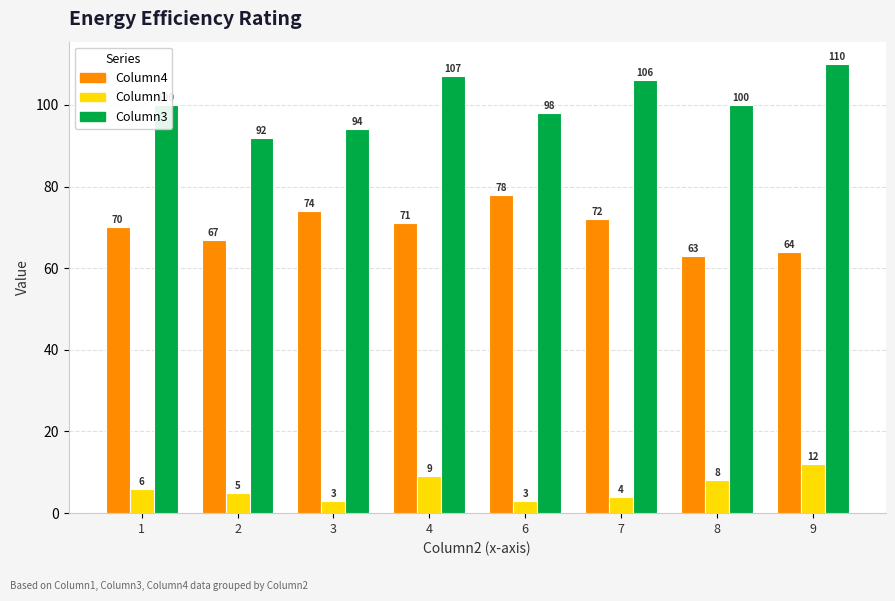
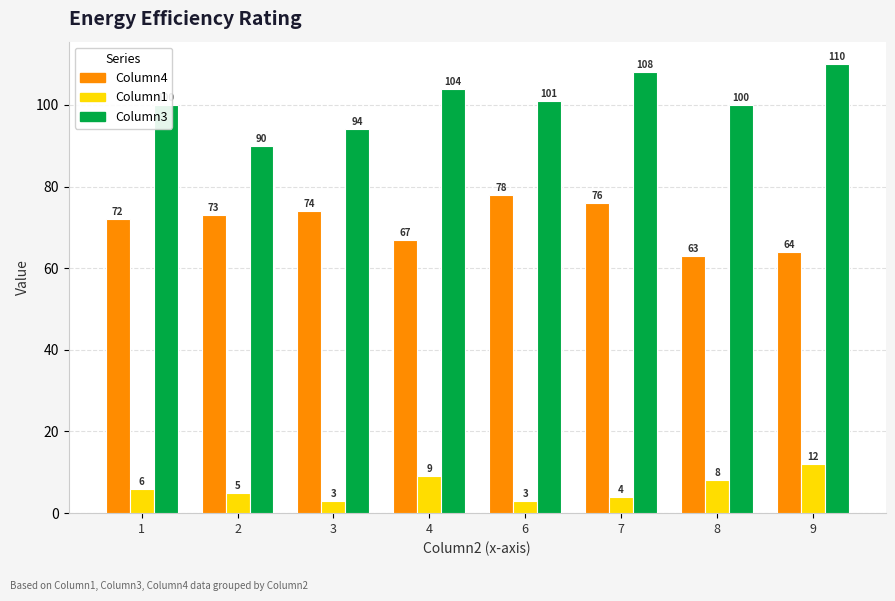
Column4, 1: 70 -> 72
Column4, 2: 67 -> 73
Column3, 2: 92 -> 90
Column4, 4: 71 -> 67
Column3, 4: 107 -> 104
Column3, 6: 98 -> 101
Column4, 7: 72 -> 76
Column3, 7: 106 -> 108
